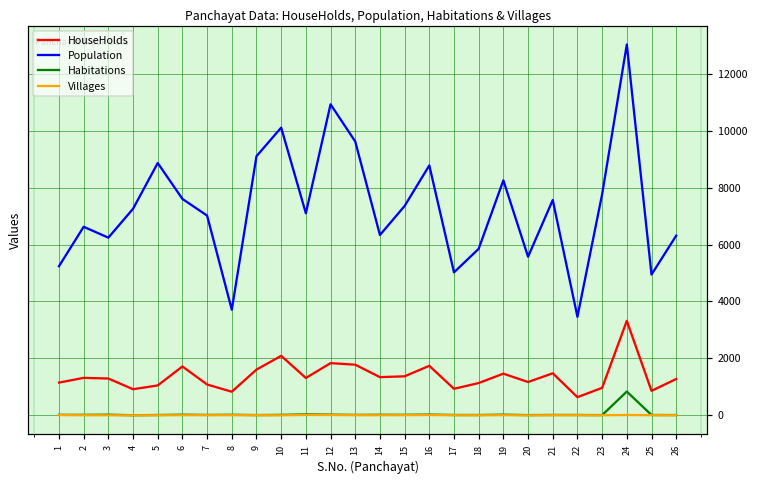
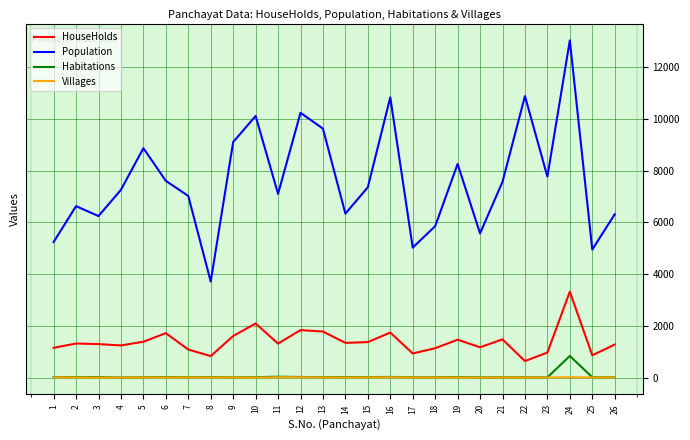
HouseHolds, 4: 900 -> 1200
HouseHolds, 5: 1100 -> 1400
Population, 12: 10900 -> 10200
Population, 16: 8800 -> 10800
Population, 22: 3500 -> 10900
